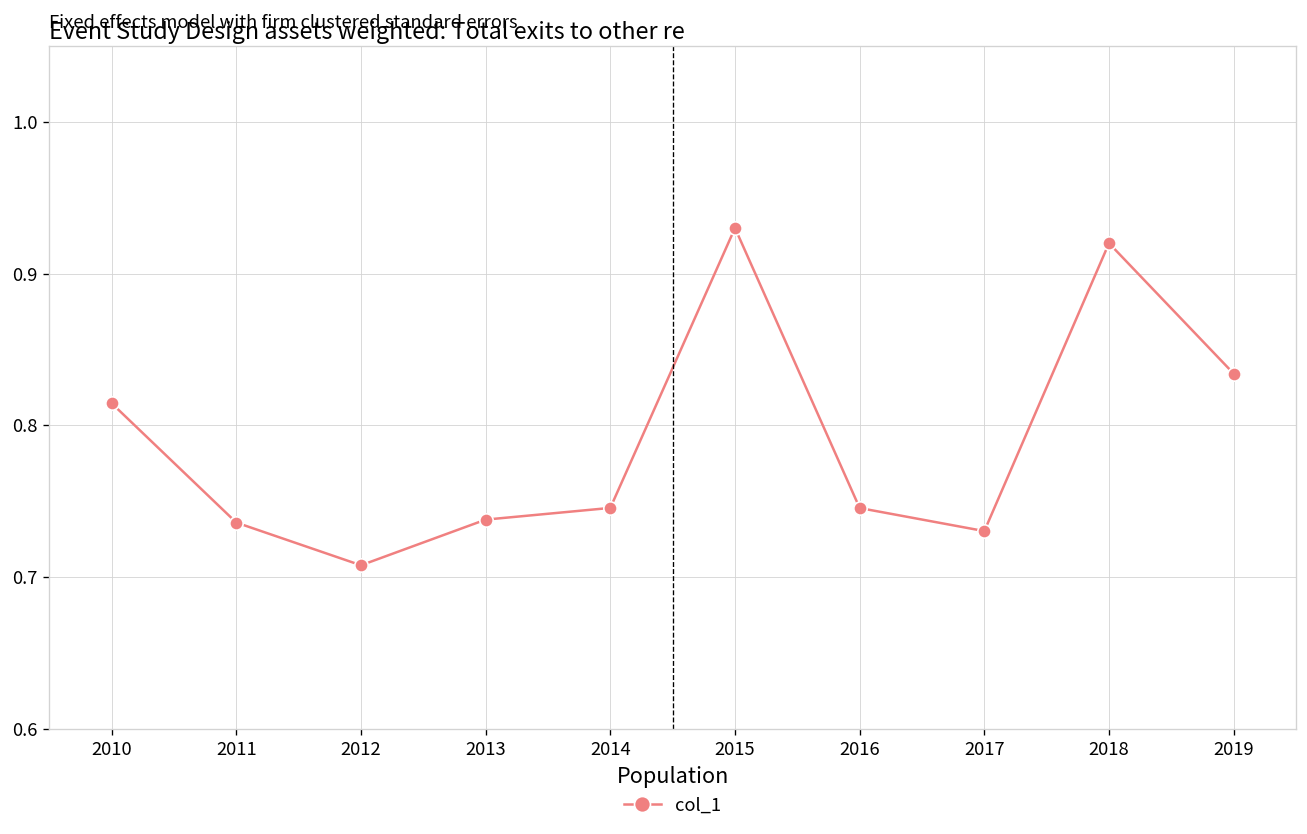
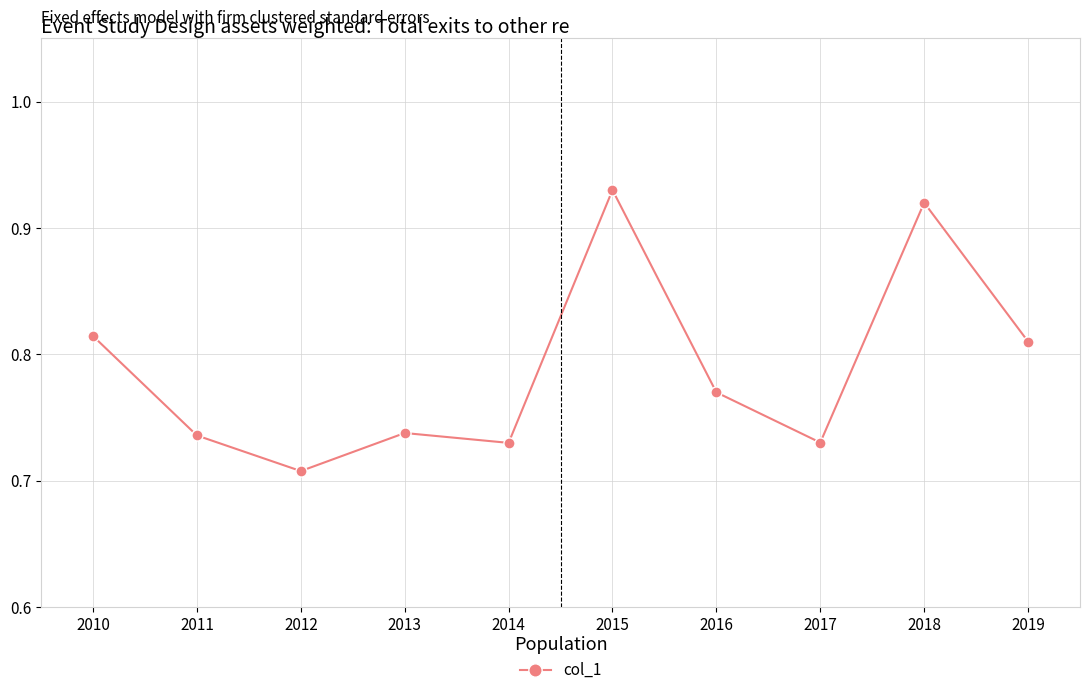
2014: 0.746 -> 0.730
2016: 0.745 -> 0.770
2019: 0.834 -> 0.810
